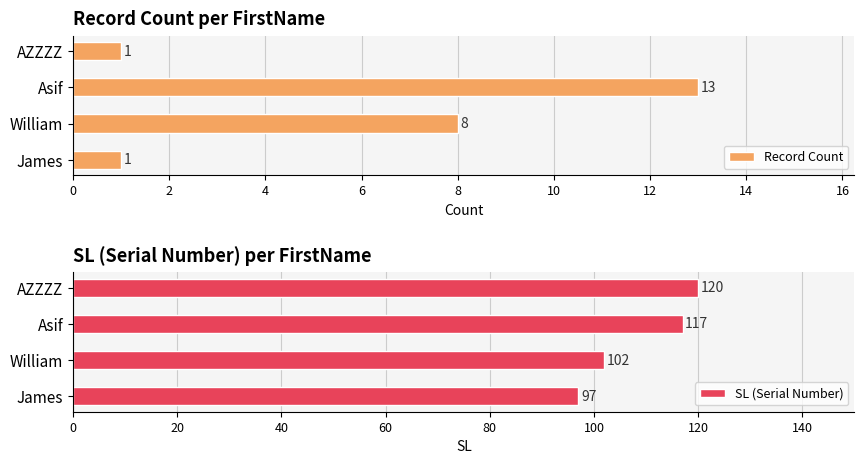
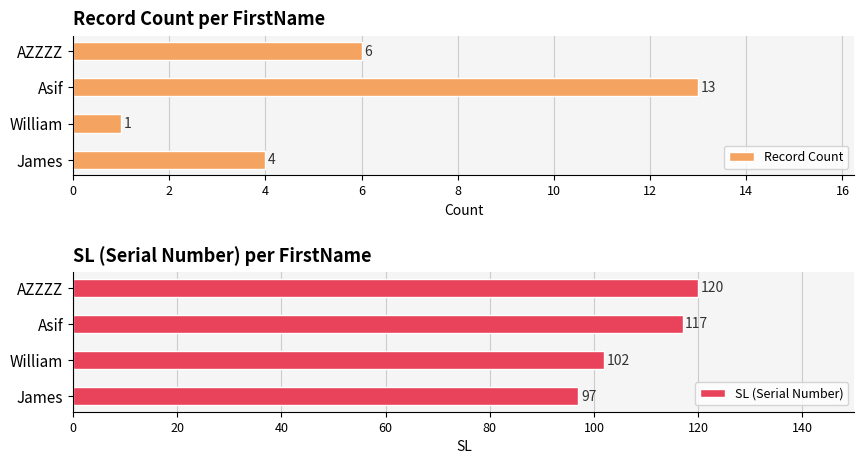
Record Count per FirstName, AZZZZ: 1 -> 6
Record Count per FirstName, William: 8 -> 1
Record Count per FirstName, James: 1 -> 4
